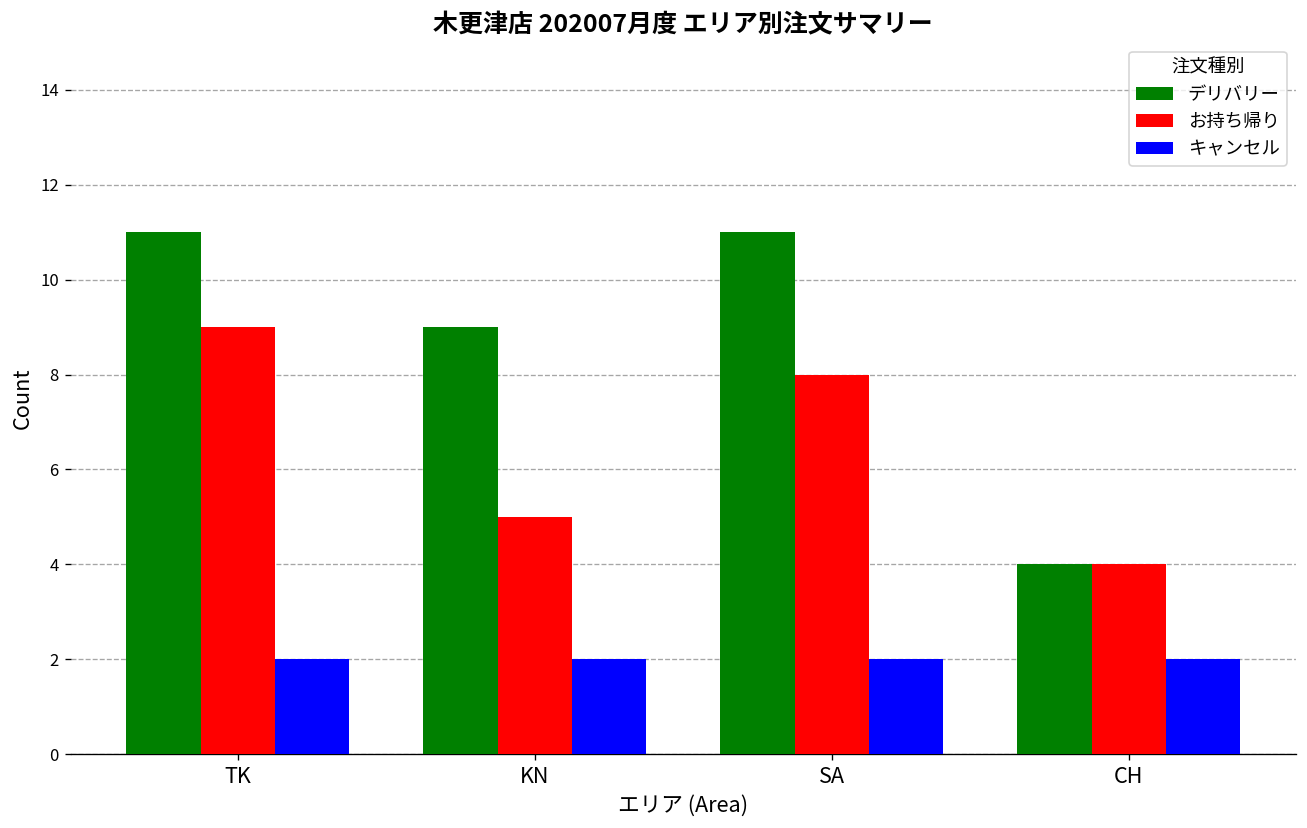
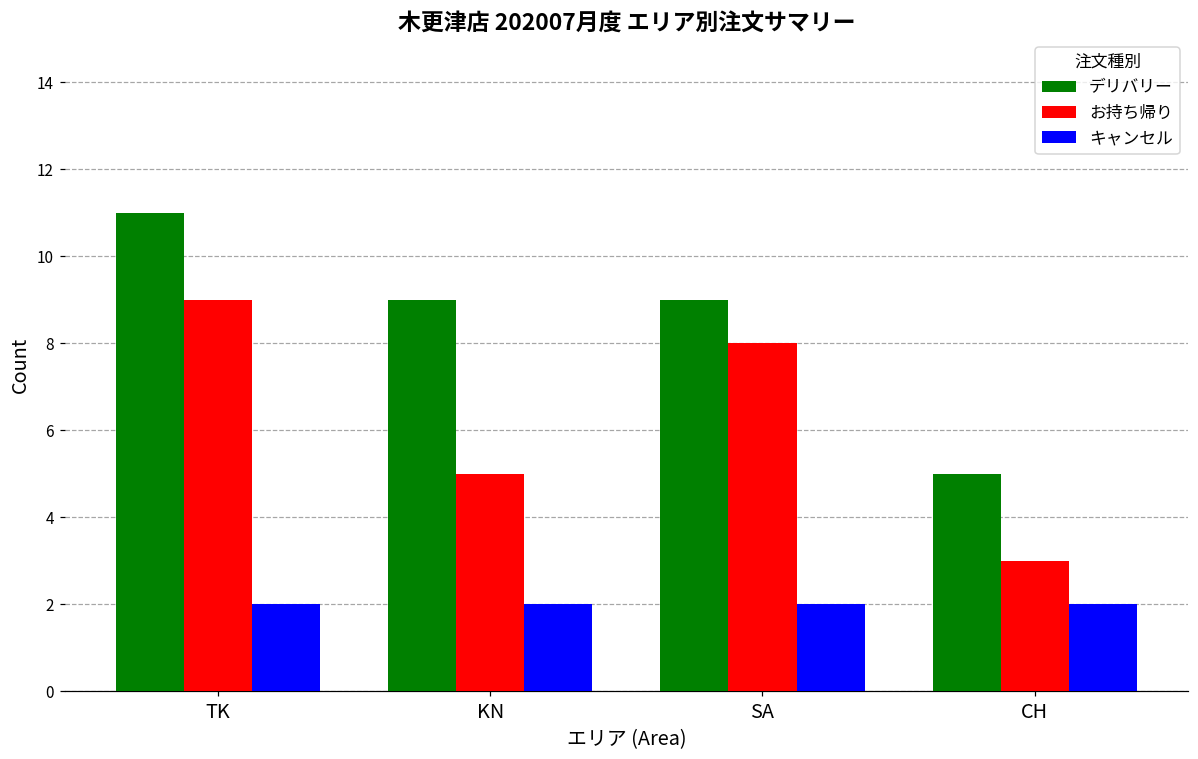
デリバリー, SA: 11 -> 9
デリバリー, CH: 4 -> 5
お持ち帰り, CH: 4 -> 3
